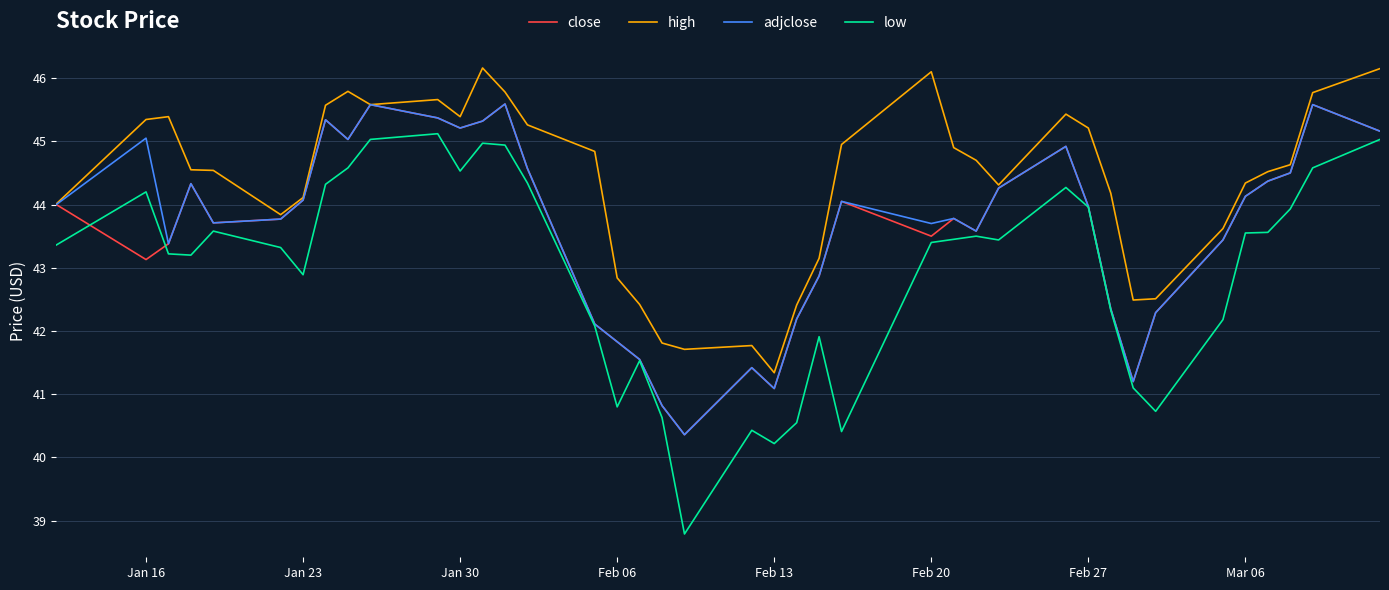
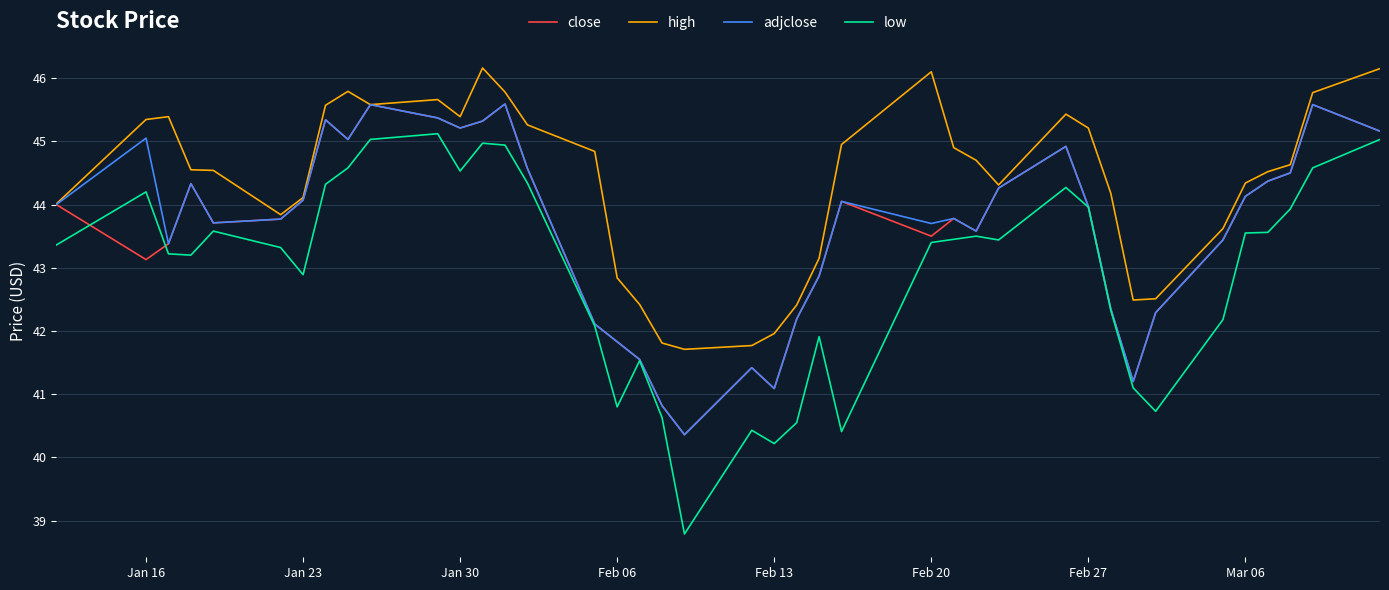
high, Feb 13: 41.3 -> 42.0
